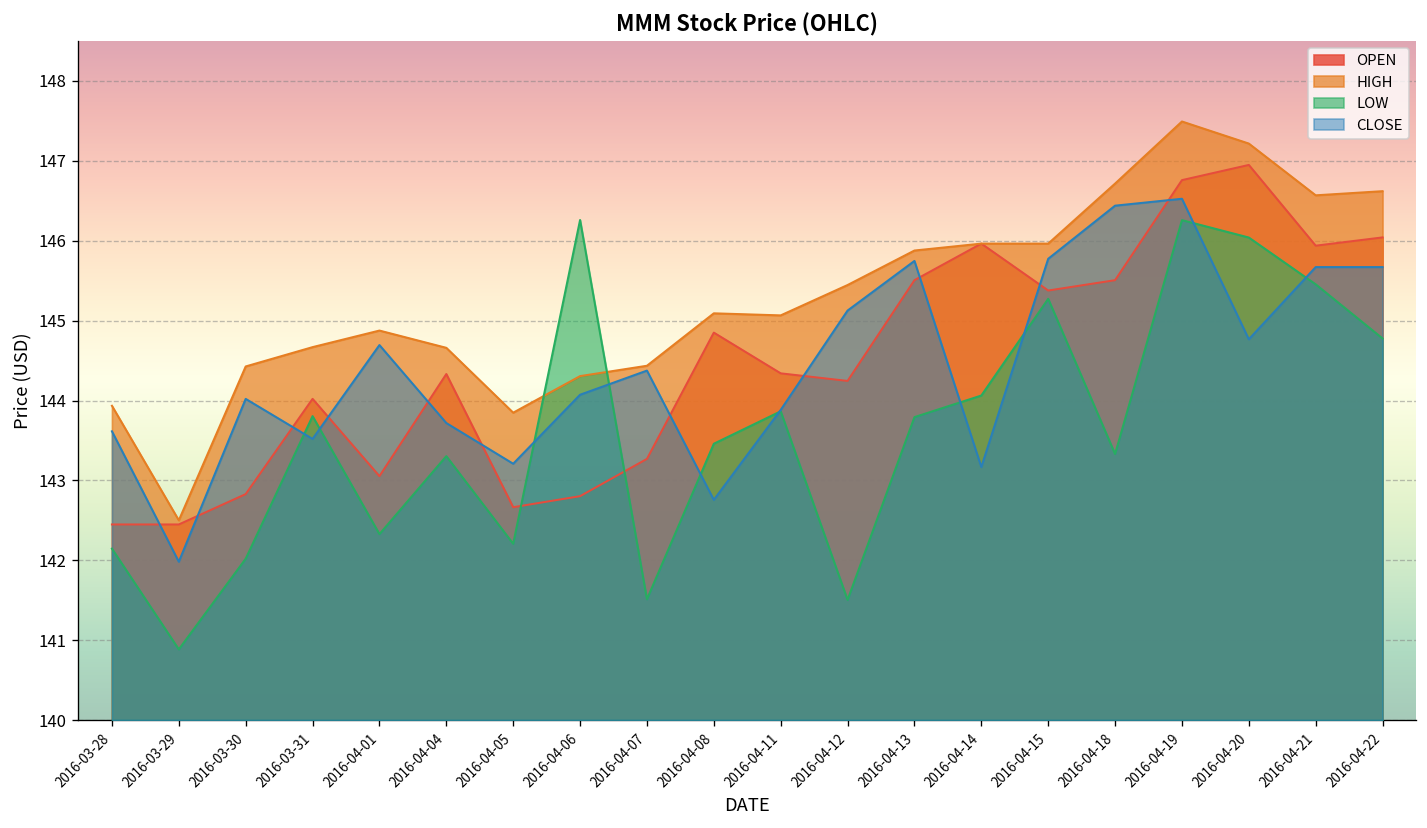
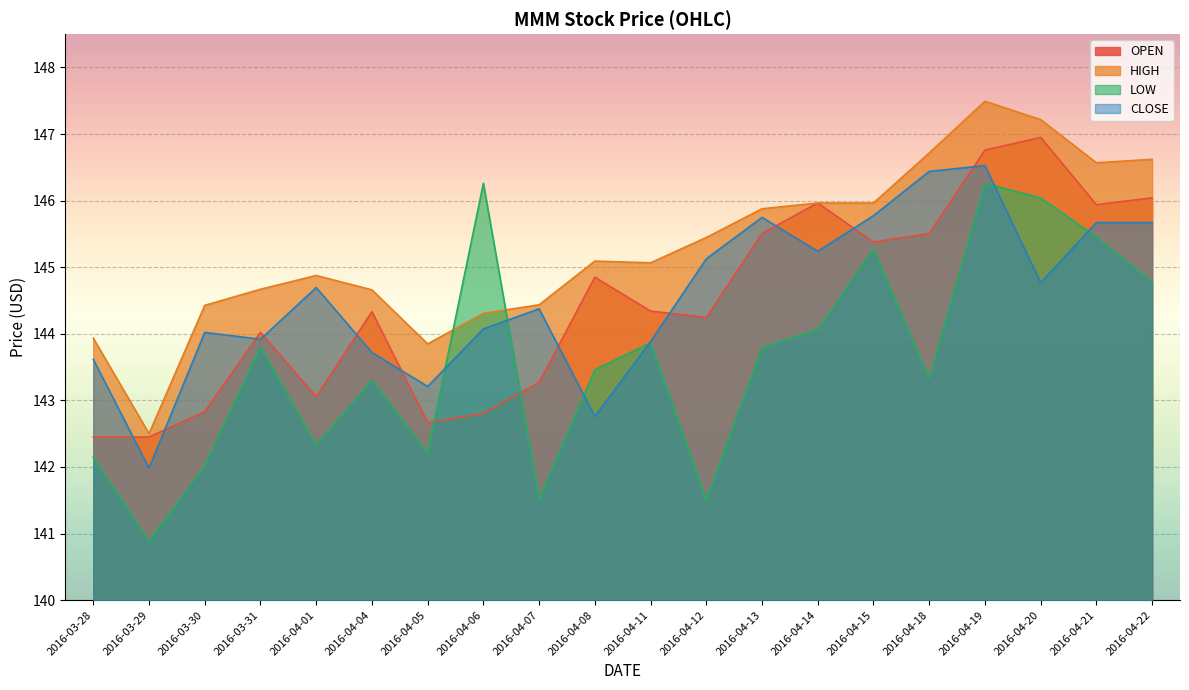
CLOSE, 2016-03-31: 143.5 -> 143.9
CLOSE, 2016-04-14: 143.2 -> 145.2
